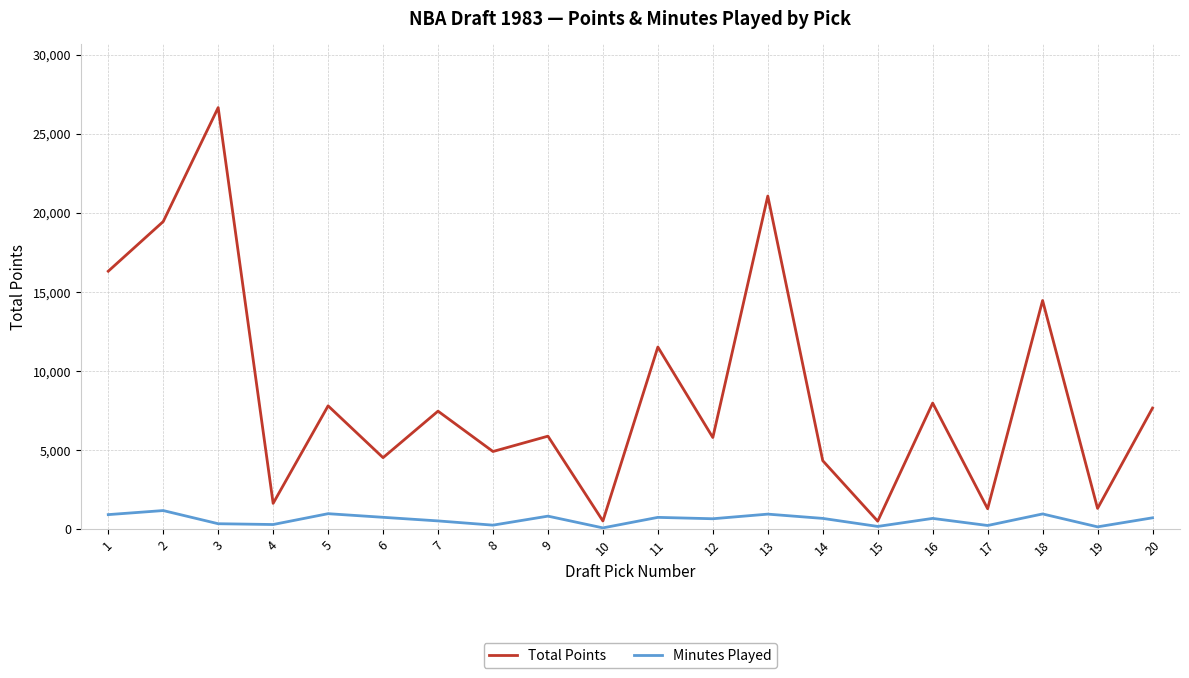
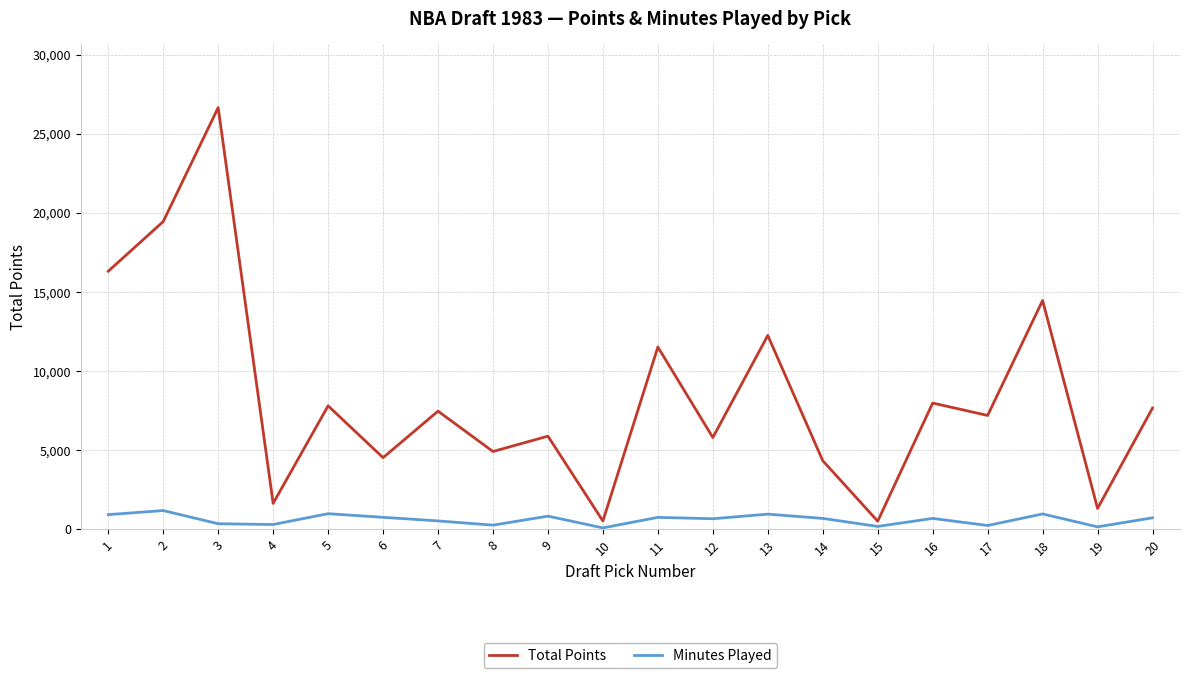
Total Points, 13: 21,100 -> 12,300
Total Points, 17: 1,300 -> 7,200
